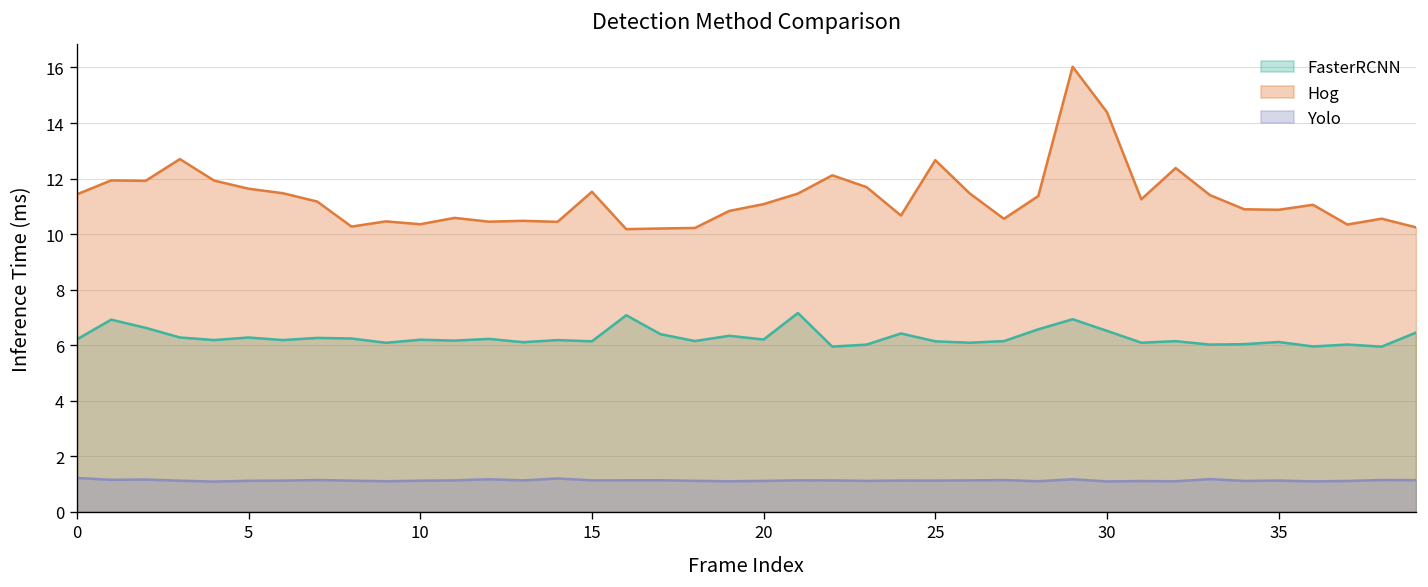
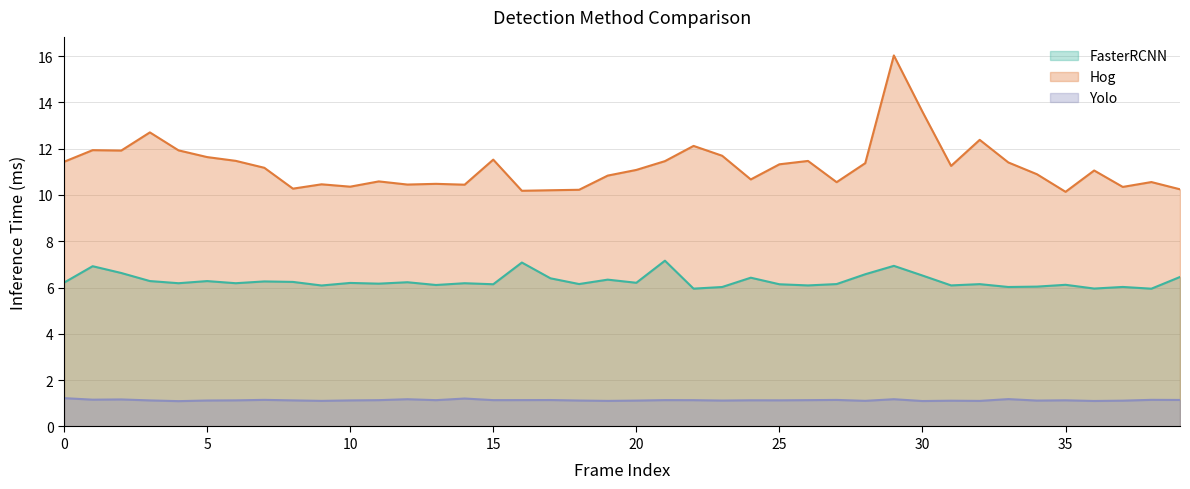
Hog, 25: 12.7 -> 11.3
Hog, 30: 14.4 -> 13.6
Hog, 35: 10.9 -> 10.1
